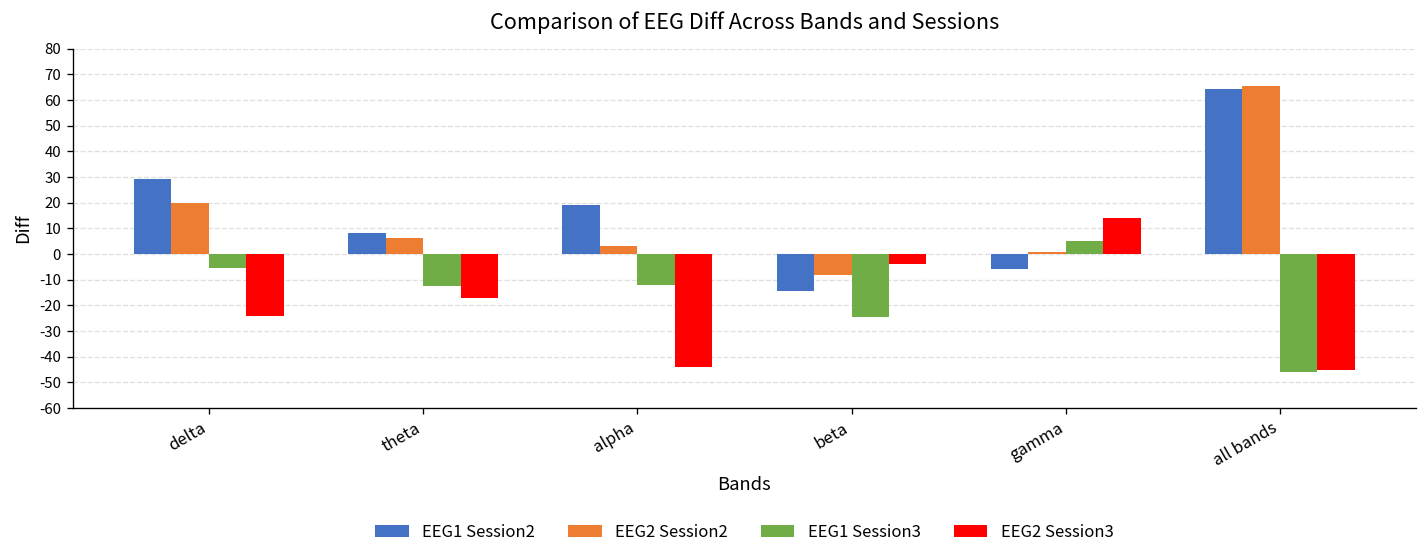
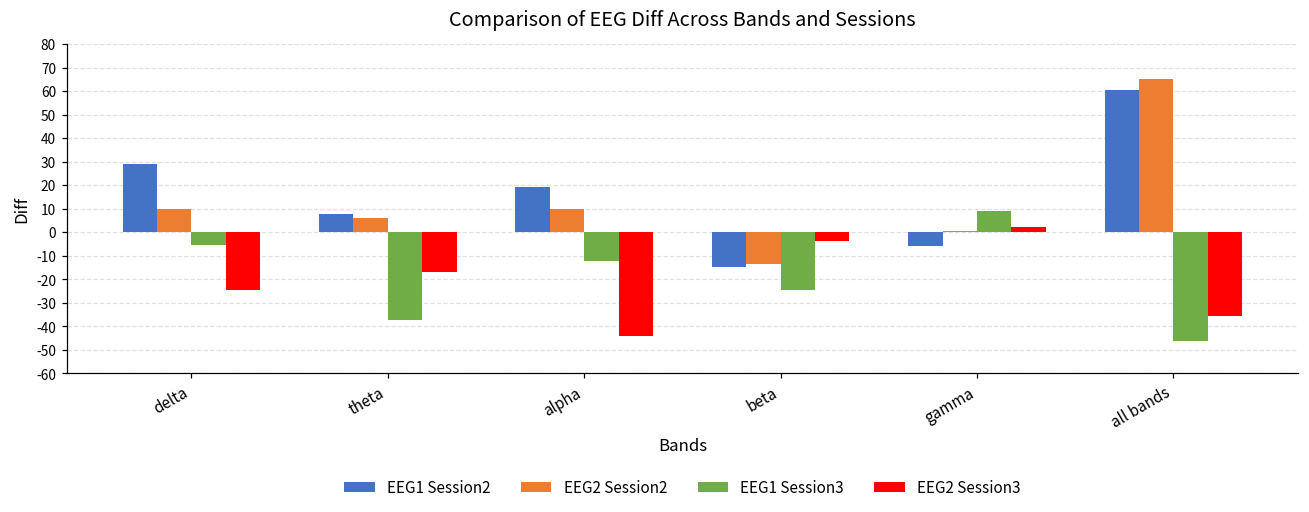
EEG2 Session2, delta: 20 -> 10
EEG1 Session3, theta: -12 -> -37
EEG2 Session2, alpha: 3 -> 10
EEG2 Session2, beta: -8 -> -13
EEG1 Session3, gamma: 5 -> 9
EEG2 Session3, gamma: 14 -> 2
EEG1 Session2, all bands: 64 -> 60
EEG2 Session3, all bands: -45 -> -36
